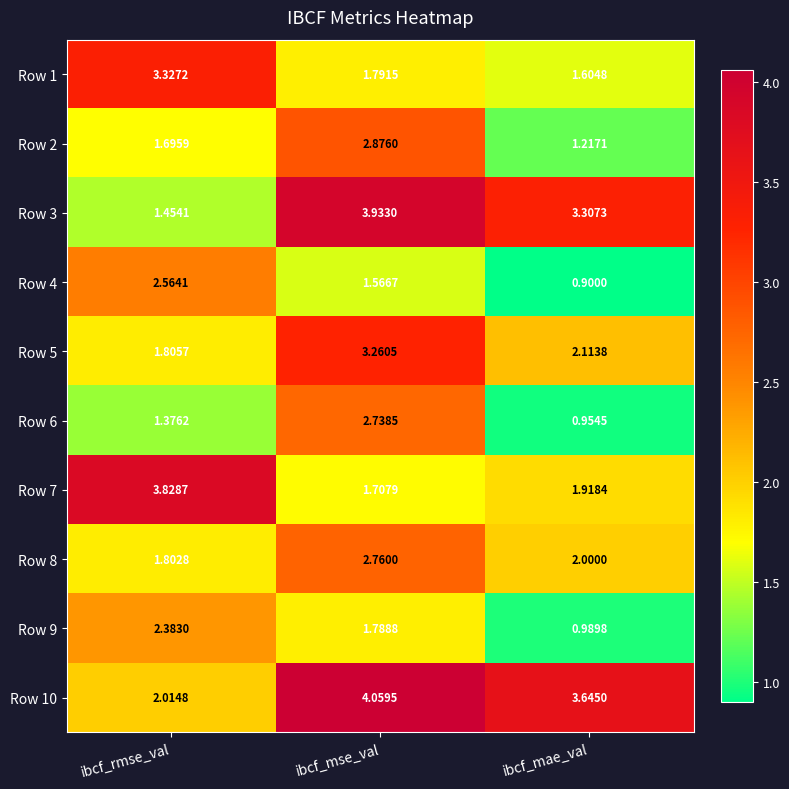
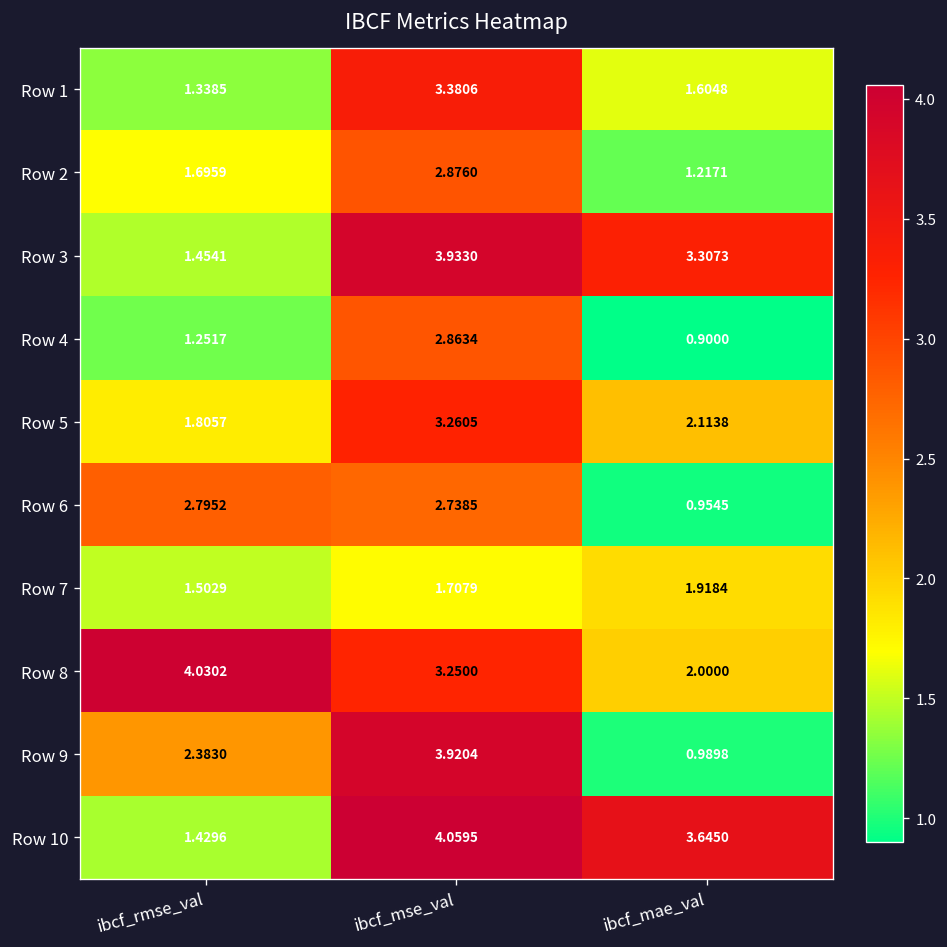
Row 1, ibcf_rmse_val: 3.3272 -> 1.3385
Row 1, ibcf_mse_val: 1.7915 -> 3.3806
Row 4, ibcf_rmse_val: 2.5641 -> 1.2517
Row 4, ibcf_mse_val: 1.5667 -> 2.8634
Row 6, ibcf_rmse_val: 1.3762 -> 2.7952
Row 7, ibcf_rmse_val: 3.8287 -> 1.5029
Row 8, ibcf_rmse_val: 1.8028 -> 4.0302
Row 8, ibcf_mse_val: 2.7600 -> 3.2500
Row 9, ibcf_mse_val: 1.7888 -> 3.9204
Row 10, ibcf_rmse_val: 2.0148 -> 1.4296
